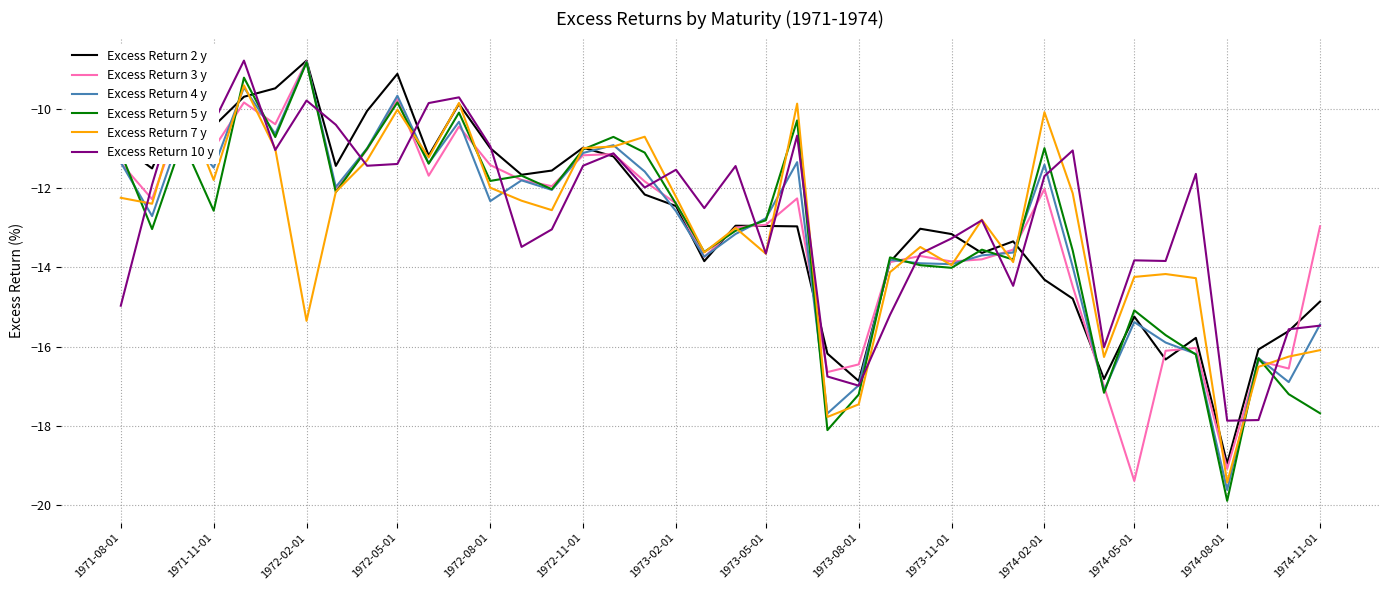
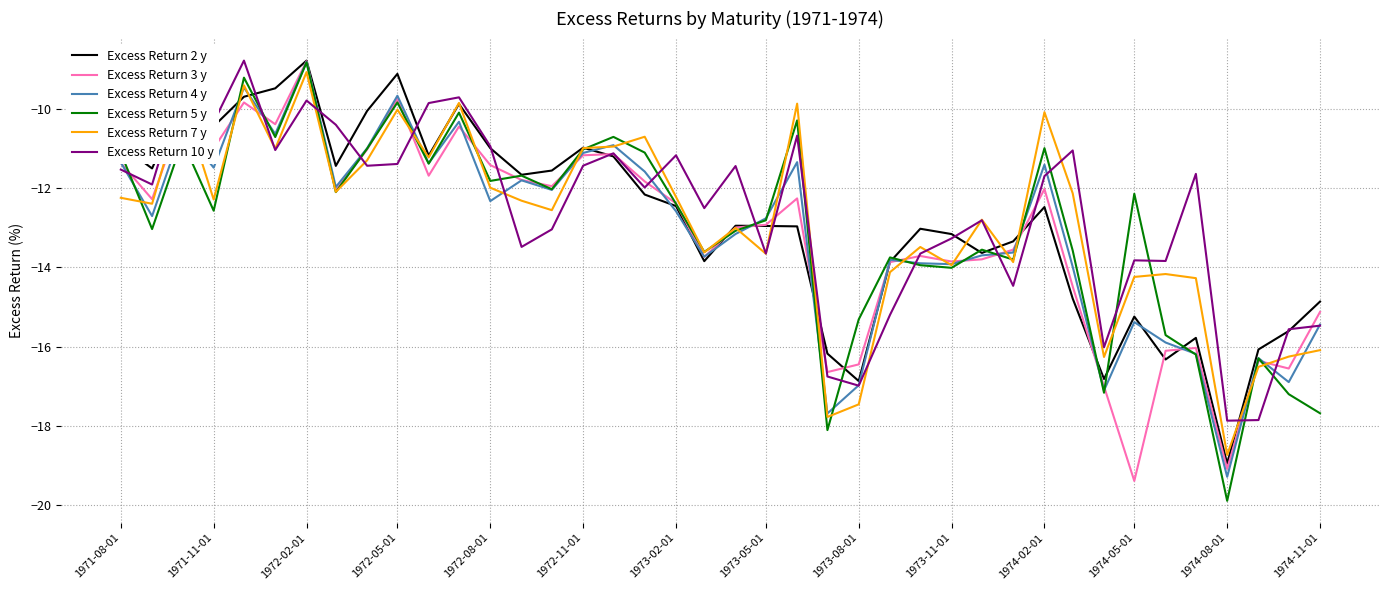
Excess Return 10 y, 1971-08-01: -15.0 -> -11.5
Excess Return 7 y, 1971-11-01: -11.8 -> -12.3
Excess Return 7 y, 1972-02-01: -15.4 -> -9.1
Excess Return 10 y, 1973-02-01: -11.5 -> -11.2
Excess Return 5 y, 1973-08-01: -17.2 -> -15.3
Excess Return 2 y, 1974-02-01: -14.3 -> -12.5
Excess Return 5 y, 1974-05-01: -15.1 -> -12.1
Excess Return 4 y, 1974-08-01: -19.6 -> -19.3
Excess Return 7 y, 1974-08-01: -19.4 -> -18.7
Excess Return 3 y, 1974-11-01: -13.0 -> -15.1
